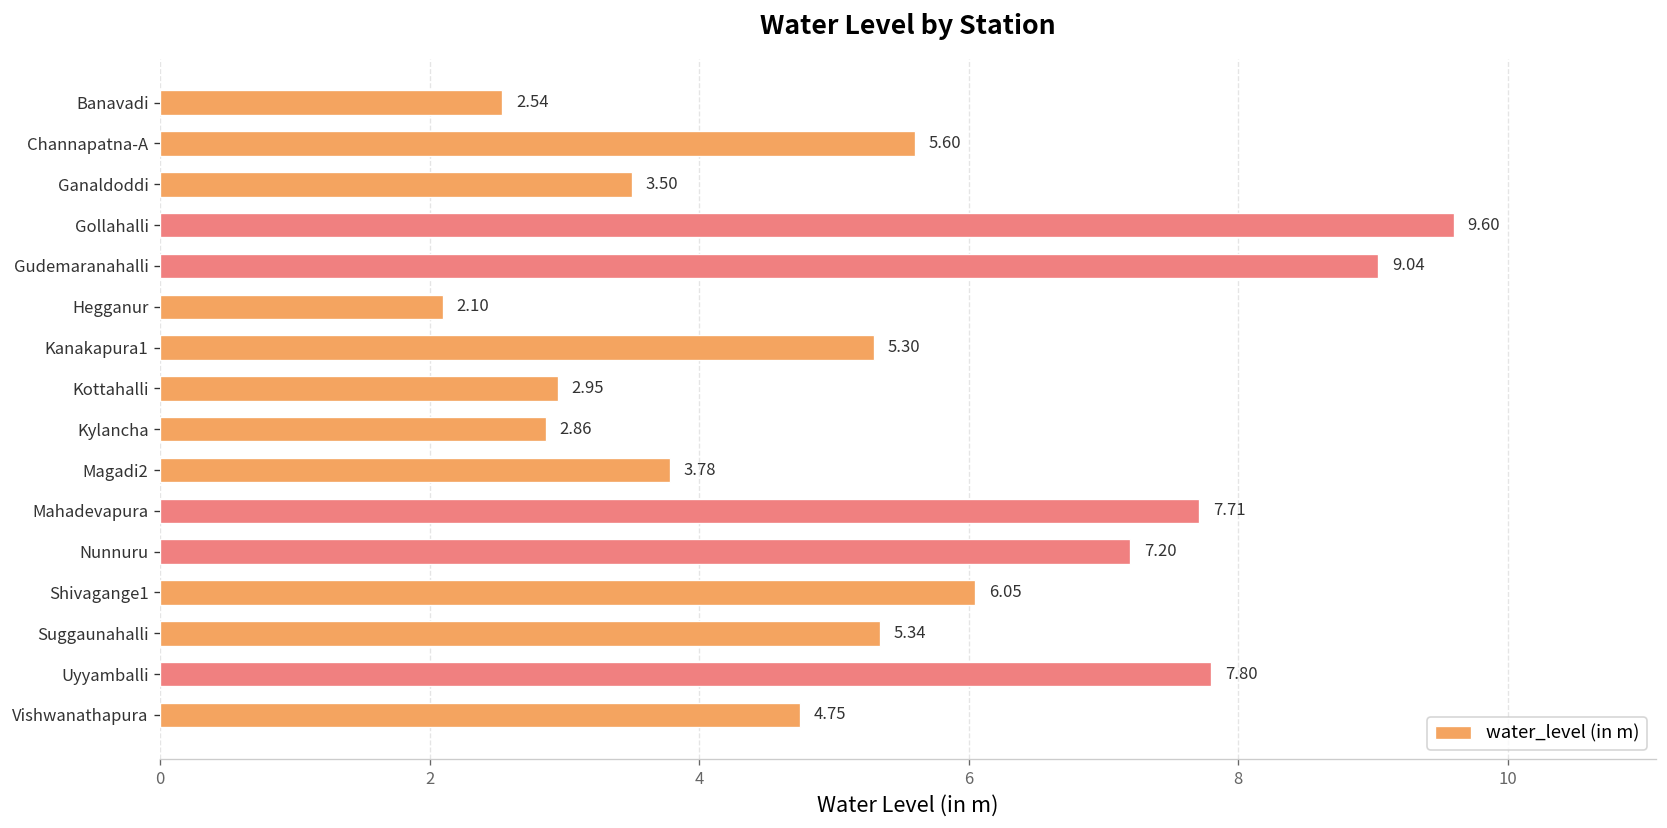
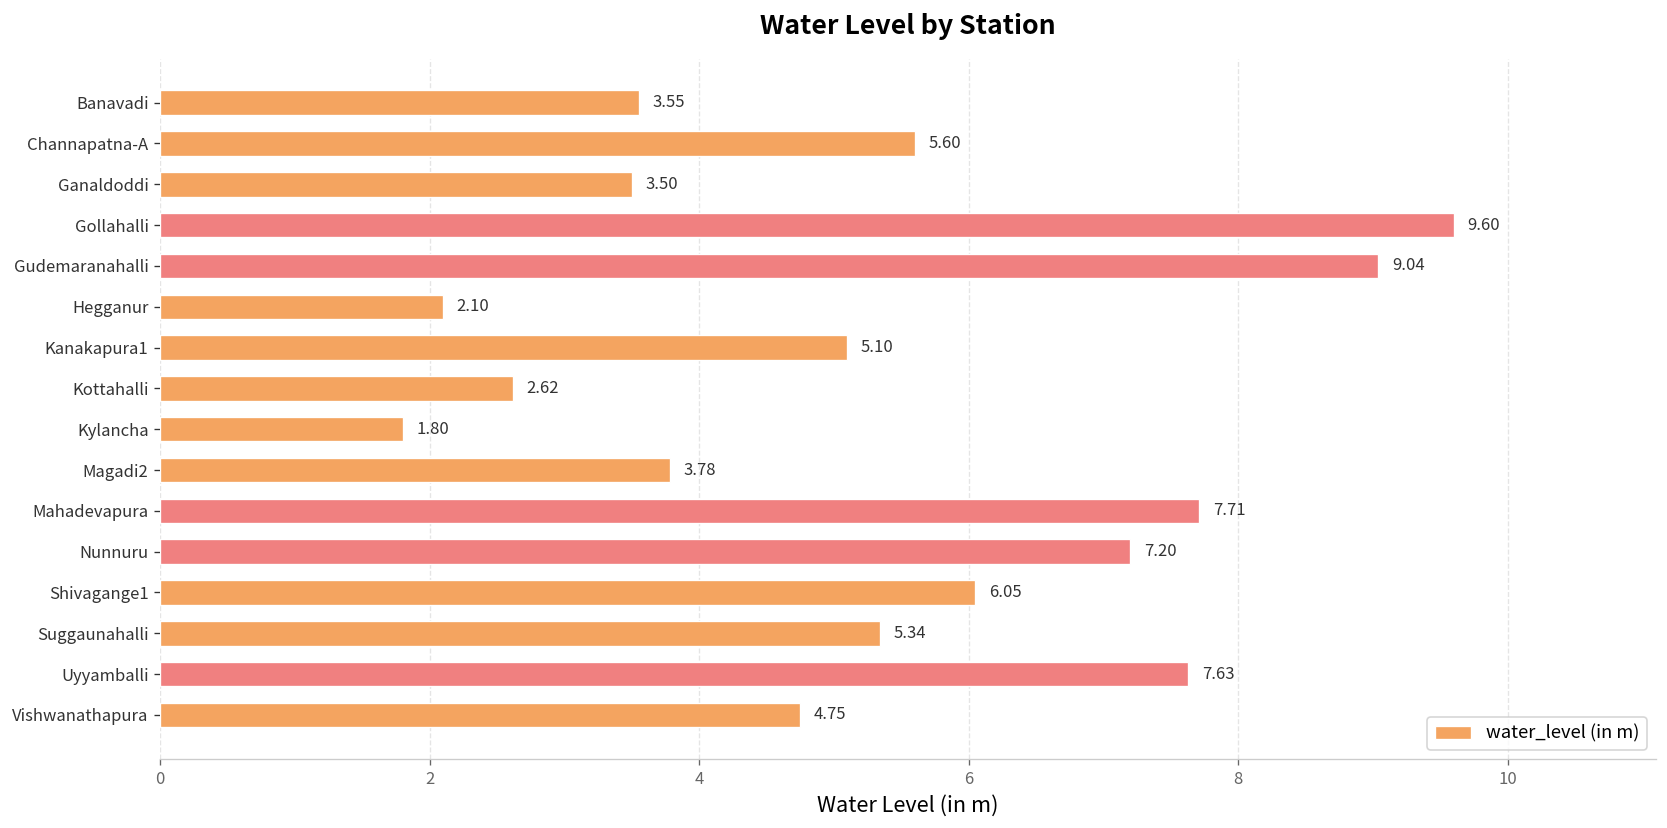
Banavadi: 2.54 -> 3.55
Kanakapura1: 5.30 -> 5.10
Kottahalli: 2.95 -> 2.62
Kylancha: 2.86 -> 1.80
Uyyamballi: 7.80 -> 7.63
